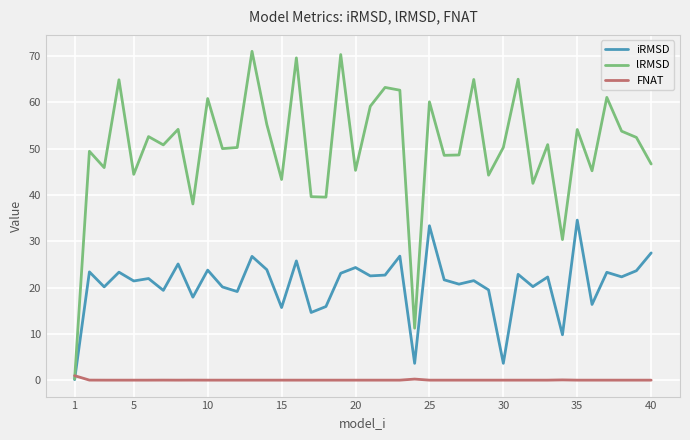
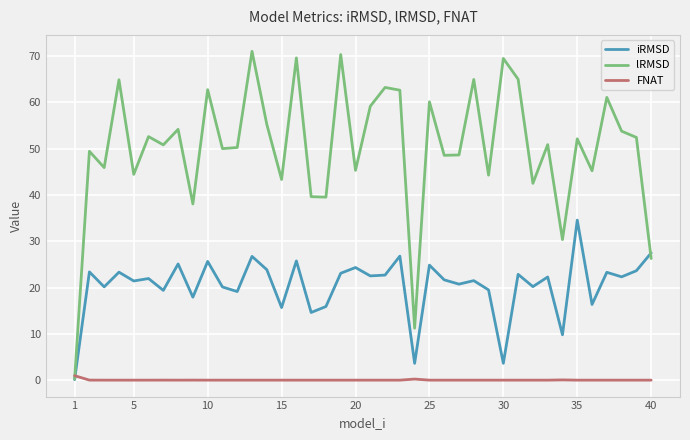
iRMSD, 10: 24 -> 26
lRMSD, 10: 61 -> 63
iRMSD, 25: 33 -> 25
lRMSD, 30: 50 -> 69
lRMSD, 35: 54 -> 52
lRMSD, 40: 47 -> 26
